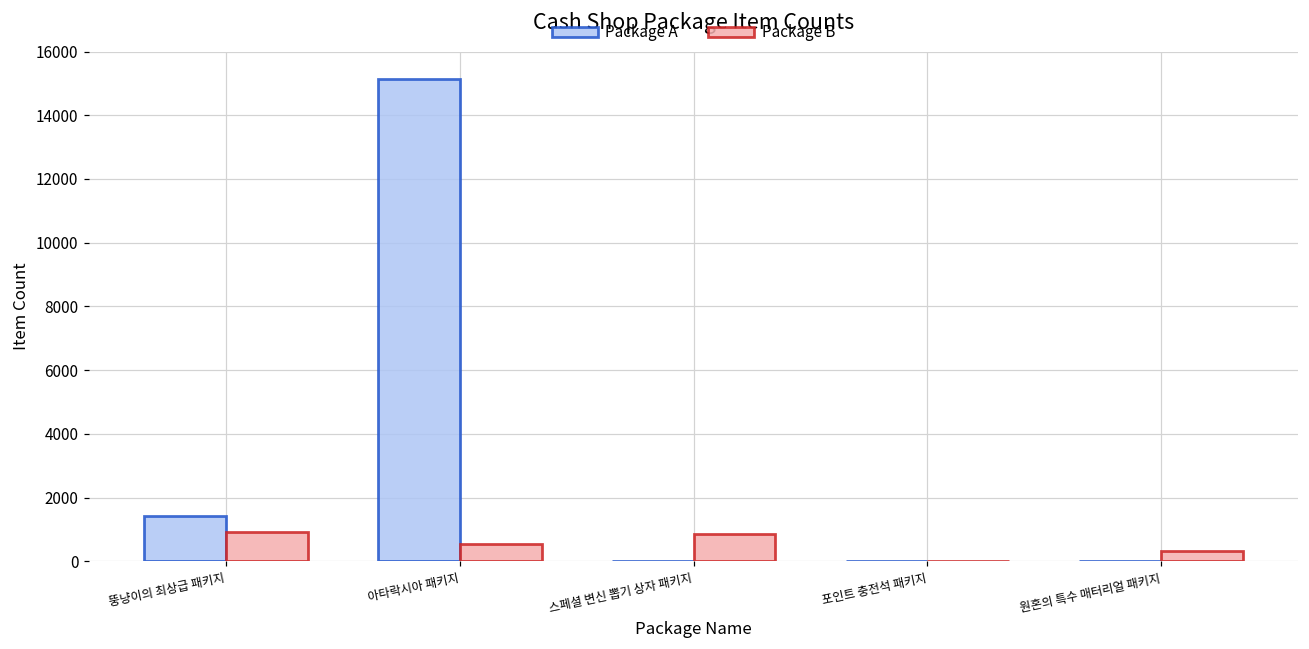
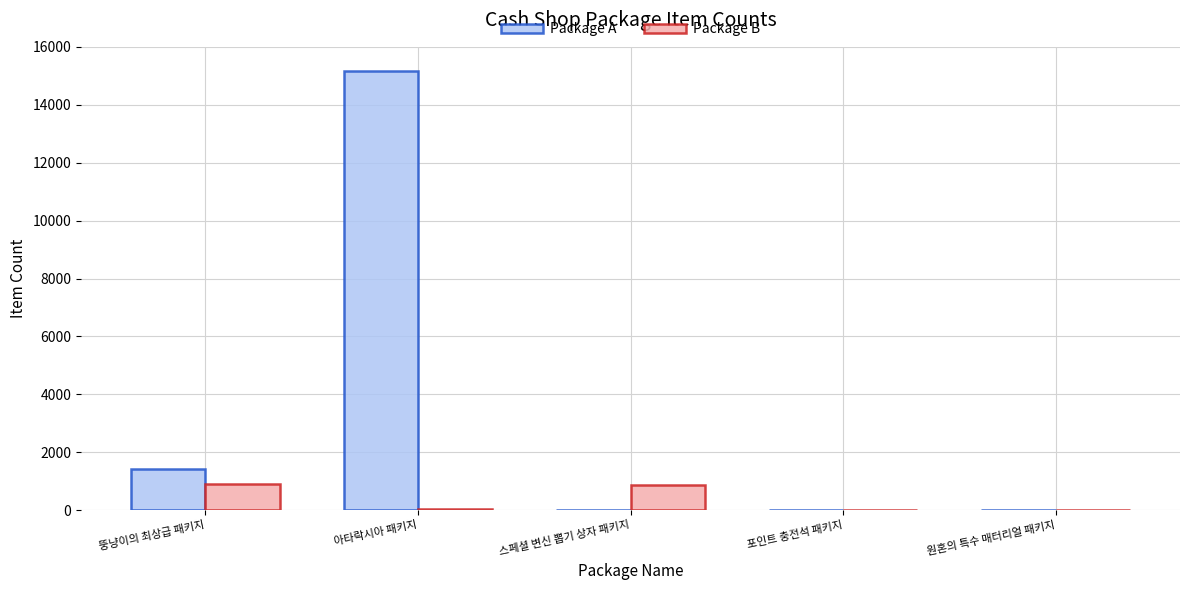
Package B, 아타락시아 패키지: 500 -> 0
Package B, 원혼의 특수 매터리얼 패키지: 300 -> 0
